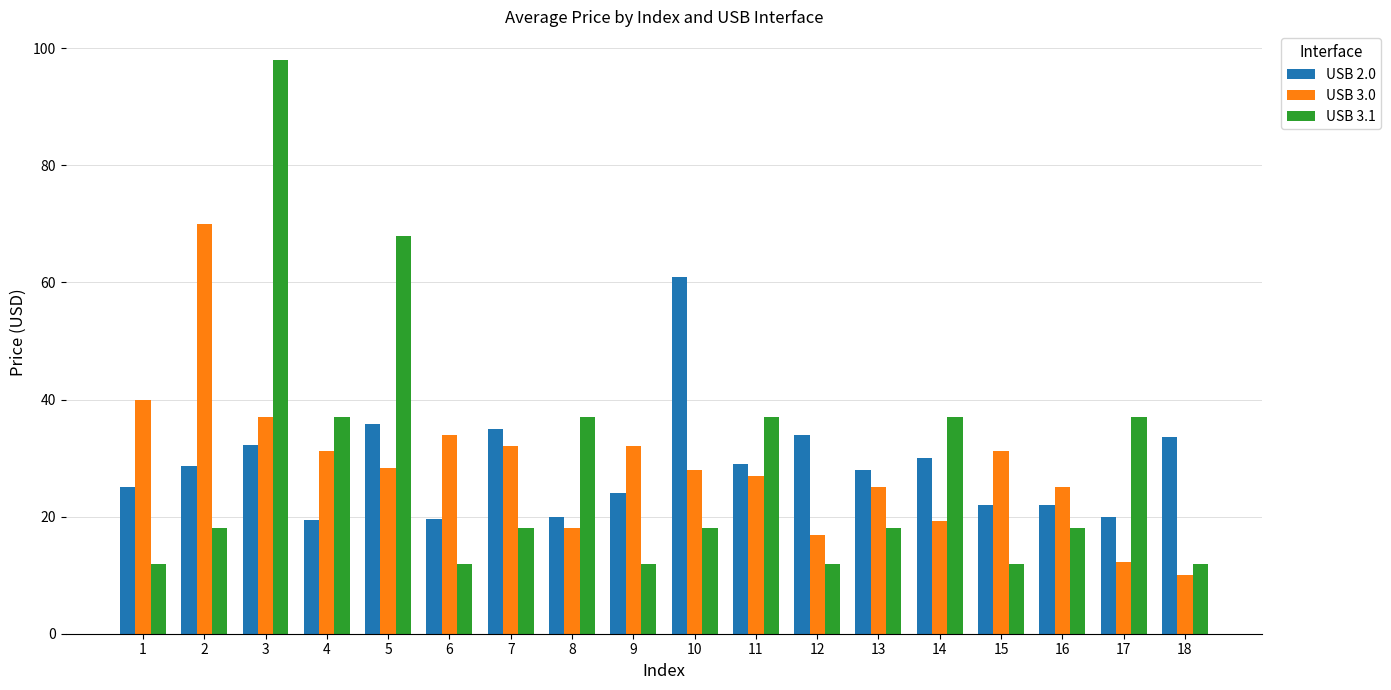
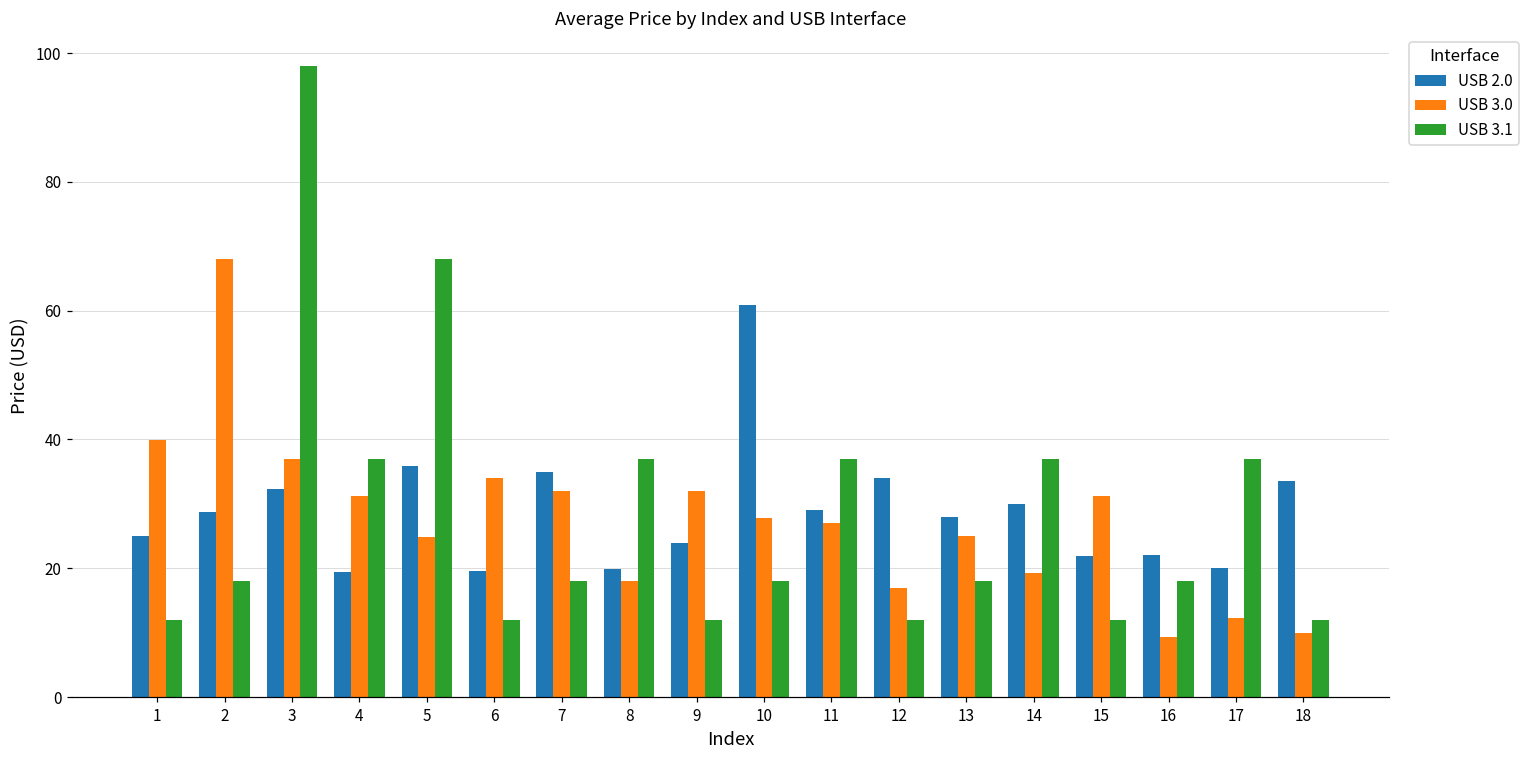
USB 3.0, 2: 70 -> 68
USB 3.0, 5: 28 -> 25
USB 3.0, 16: 25 -> 9
